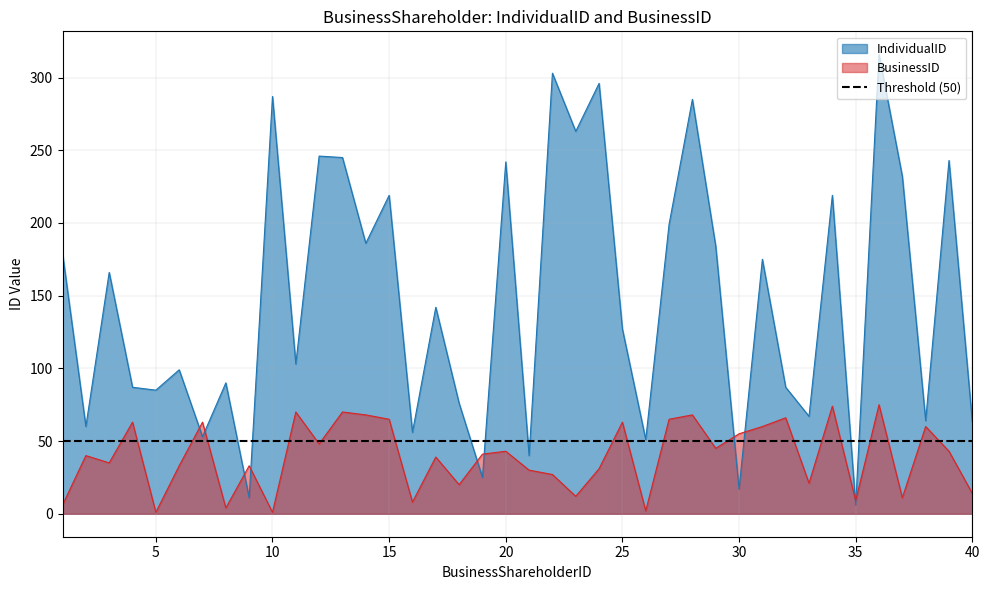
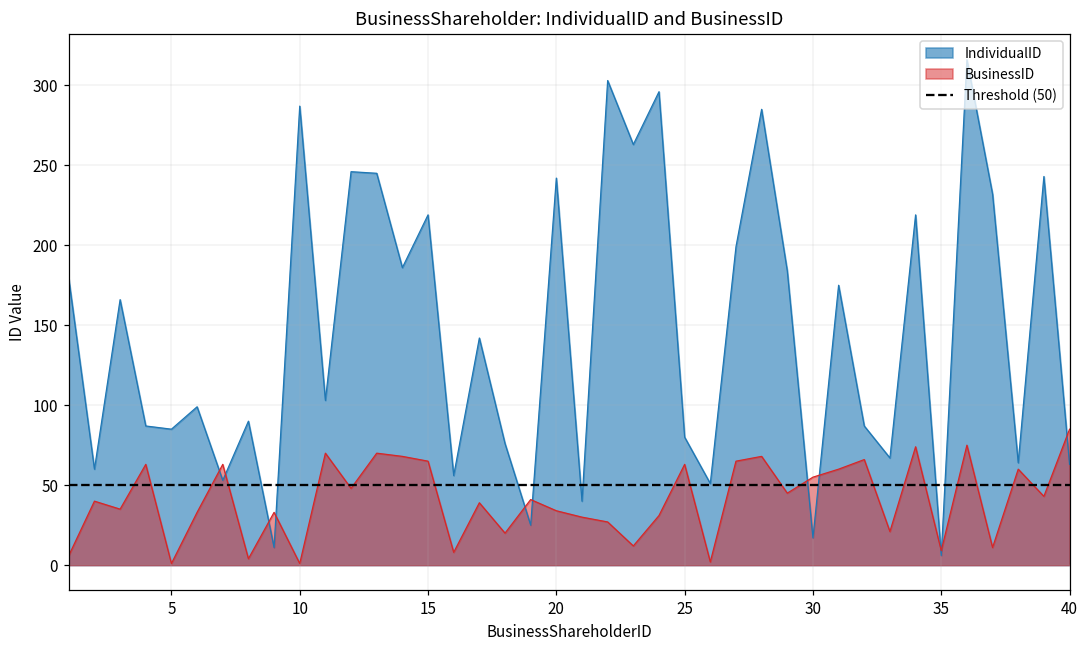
BusinessID, 20: 43 -> 34
IndividualID, 25: 127 -> 80
BusinessID, 40: 14 -> 85
